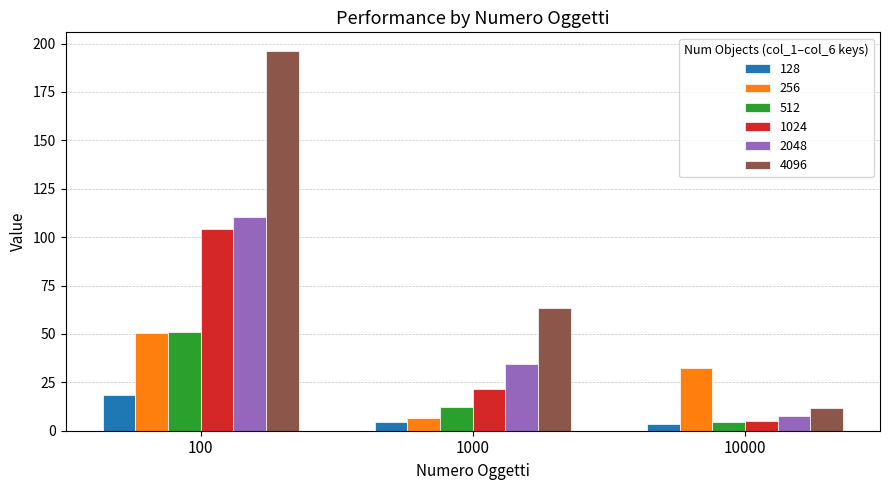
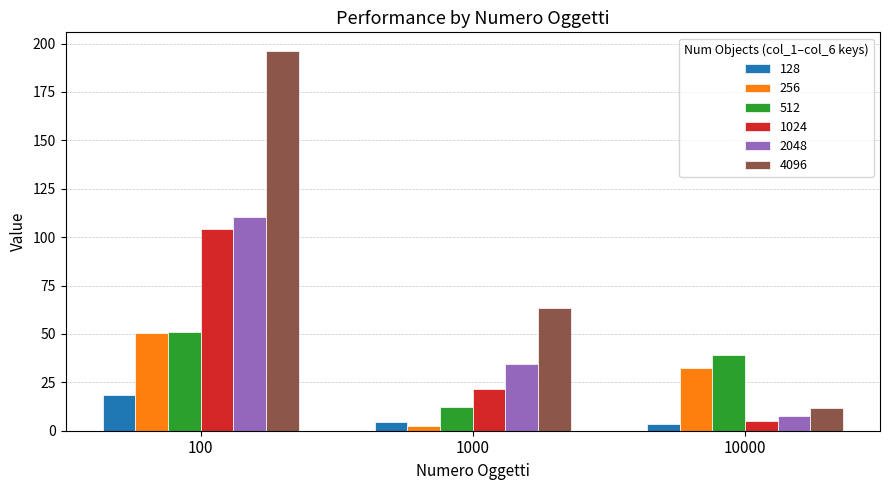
256, 1000: 7 -> 3
512, 10000: 4 -> 39
